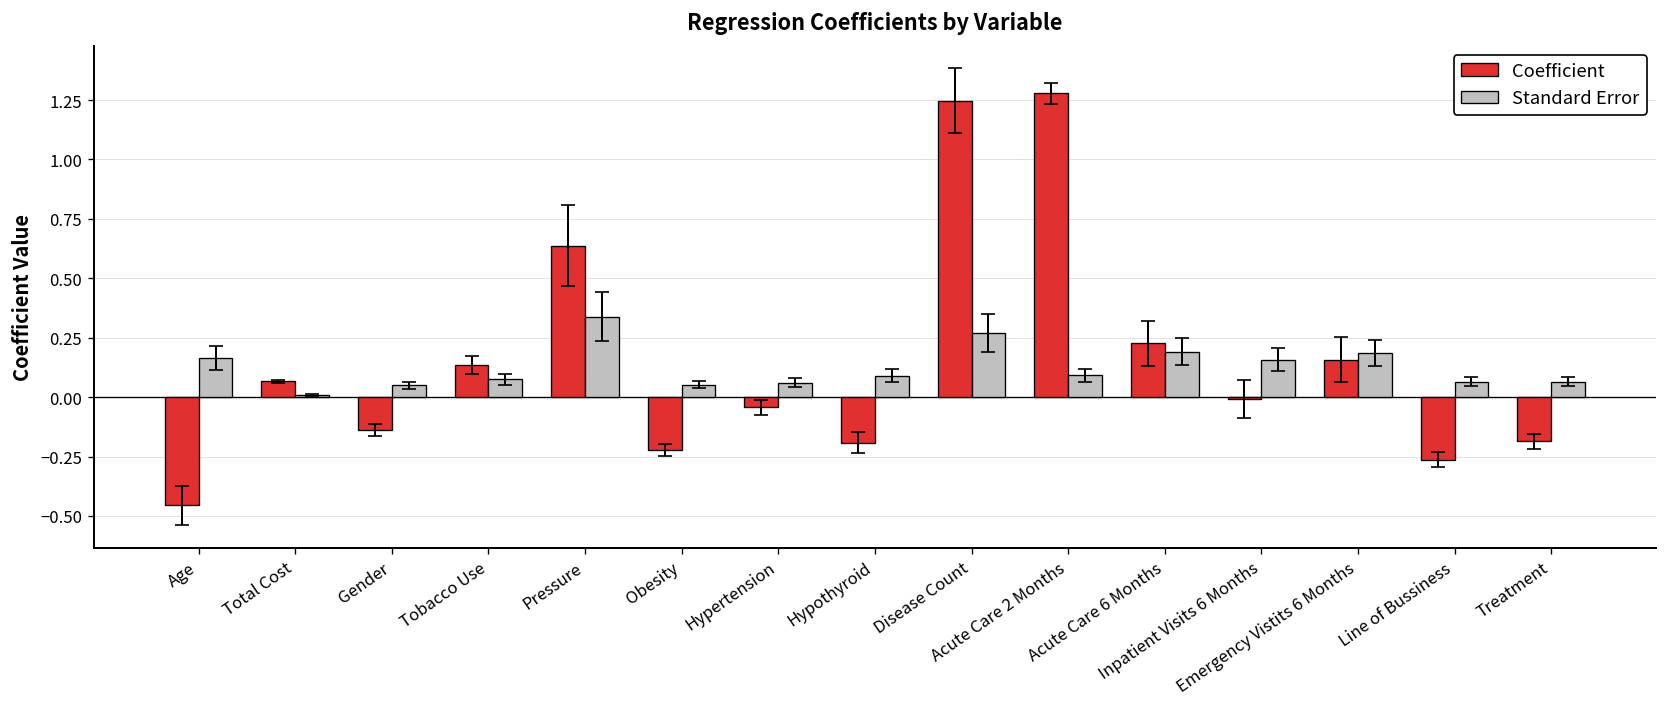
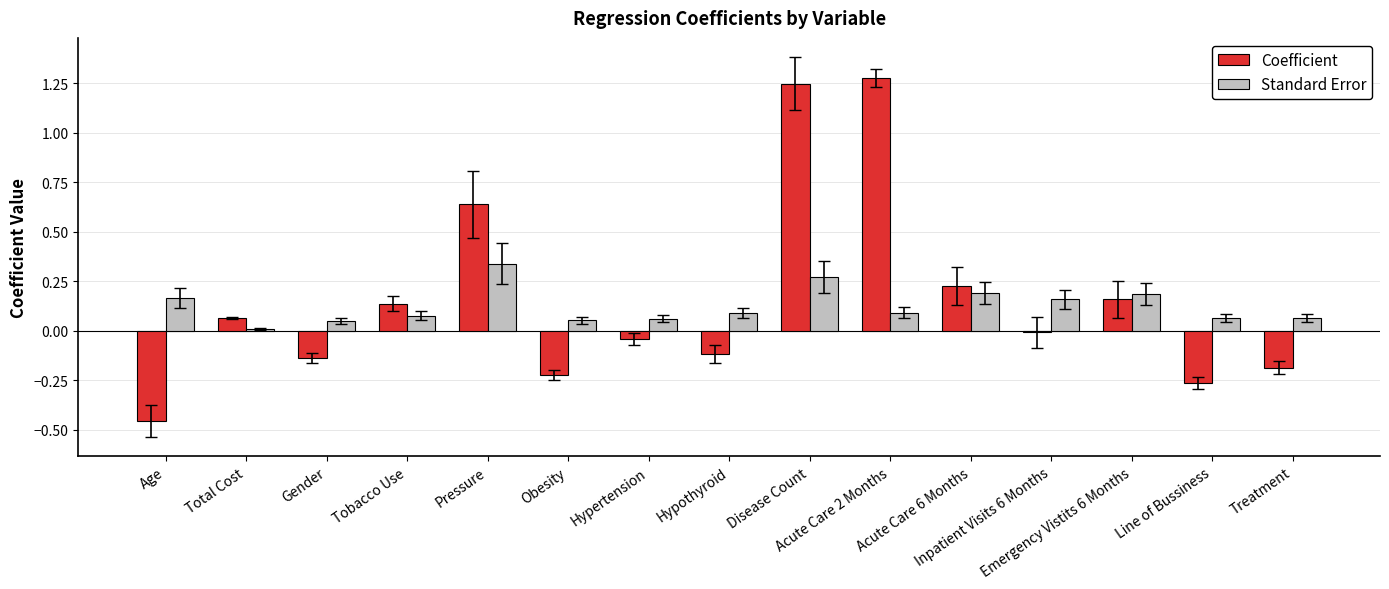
Coefficient, Hypothyroid: -0.19 -> -0.12
